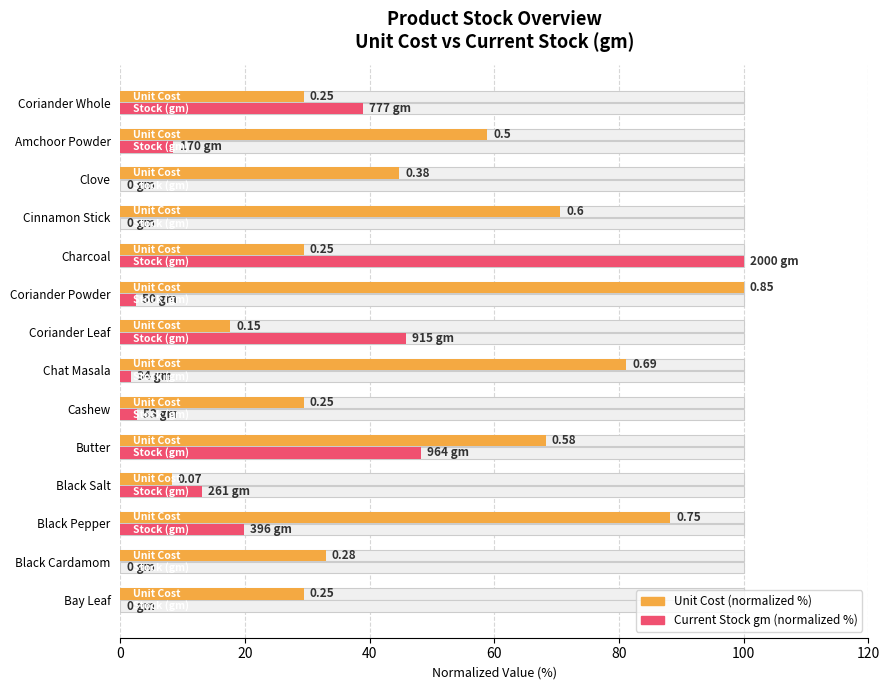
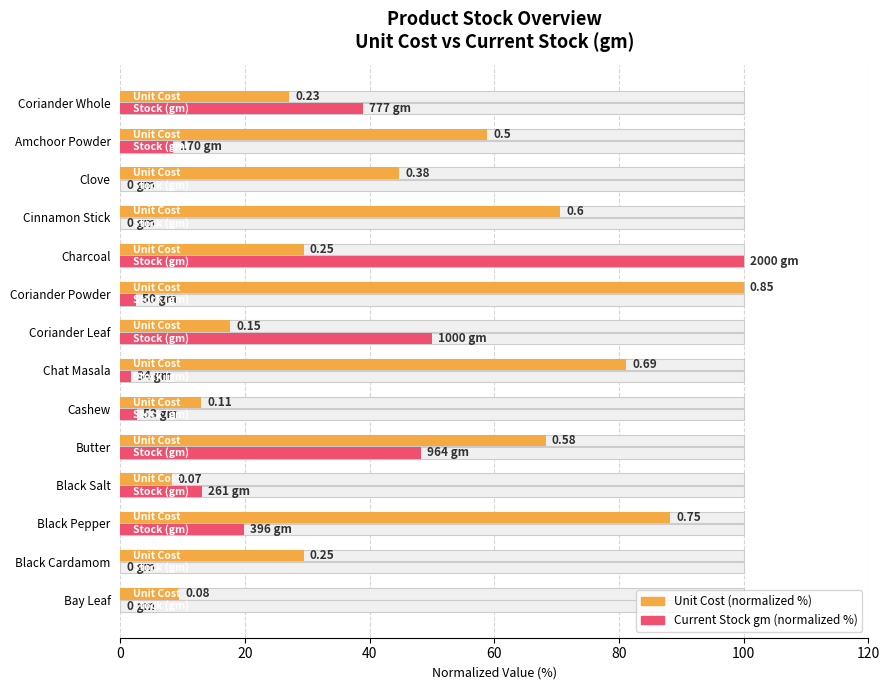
Unit Cost (normalized %), Coriander Whole: 0.25 -> 0.23
Current Stock gm (normalized %), Coriander Leaf: 915 -> 1000
Unit Cost (normalized %), Cashew: 0.25 -> 0.11
Unit Cost (normalized %), Black Cardamom: 0.28 -> 0.25
Unit Cost (normalized %), Bay Leaf: 0.25 -> 0.08
